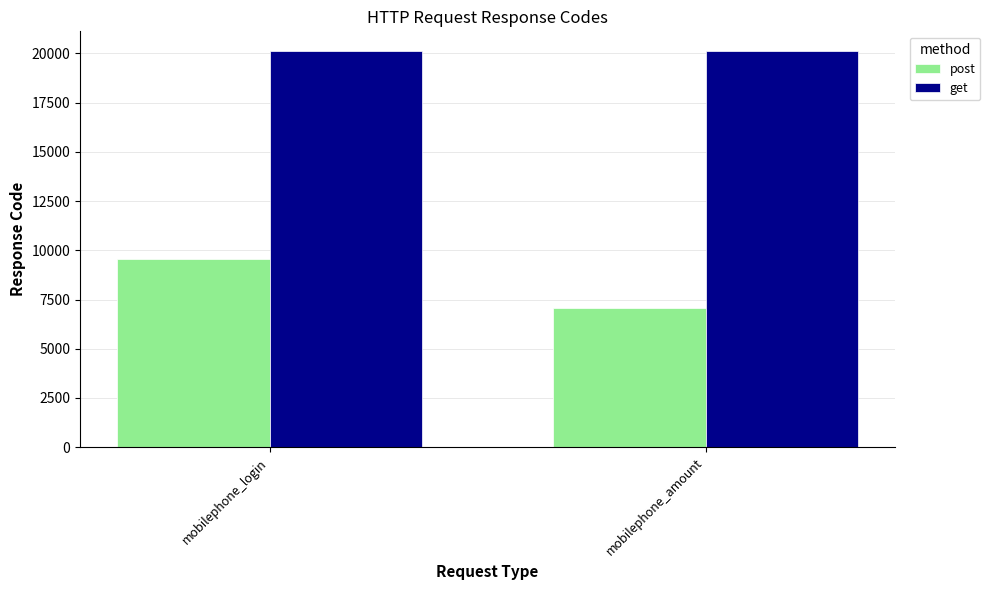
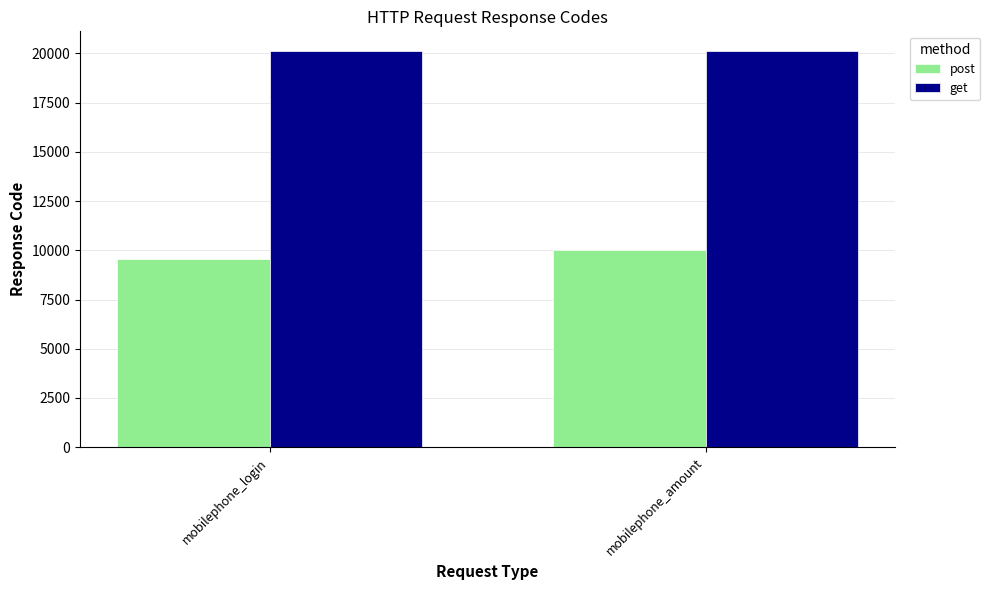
post, mobilephone_amount: 7100 -> 10000
